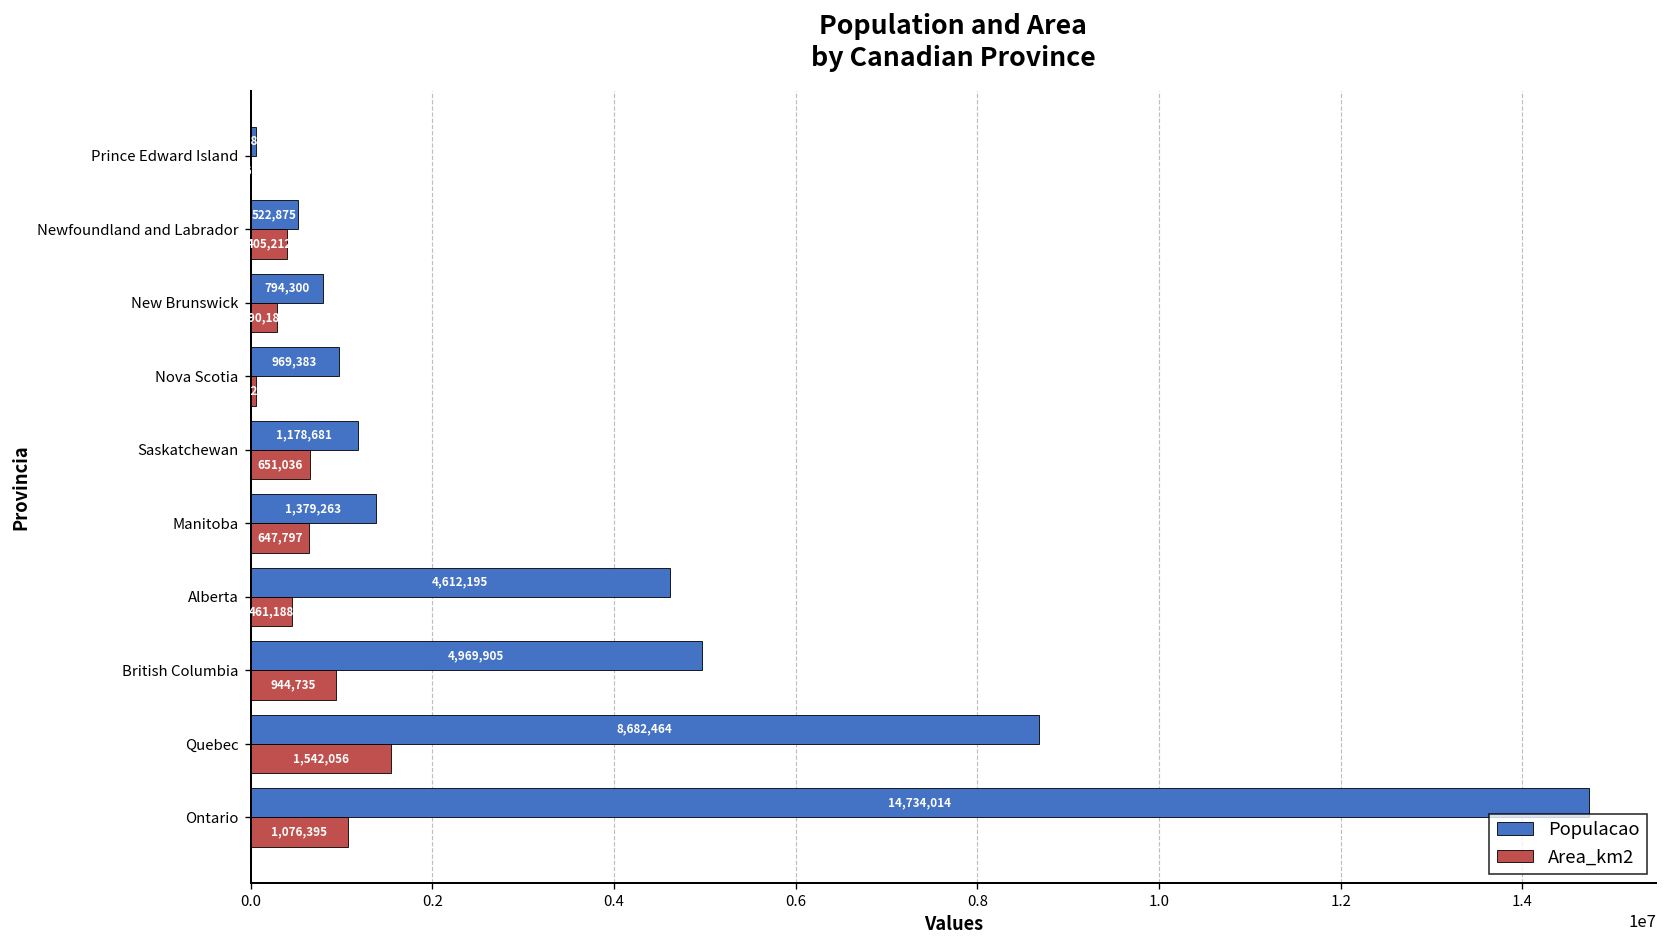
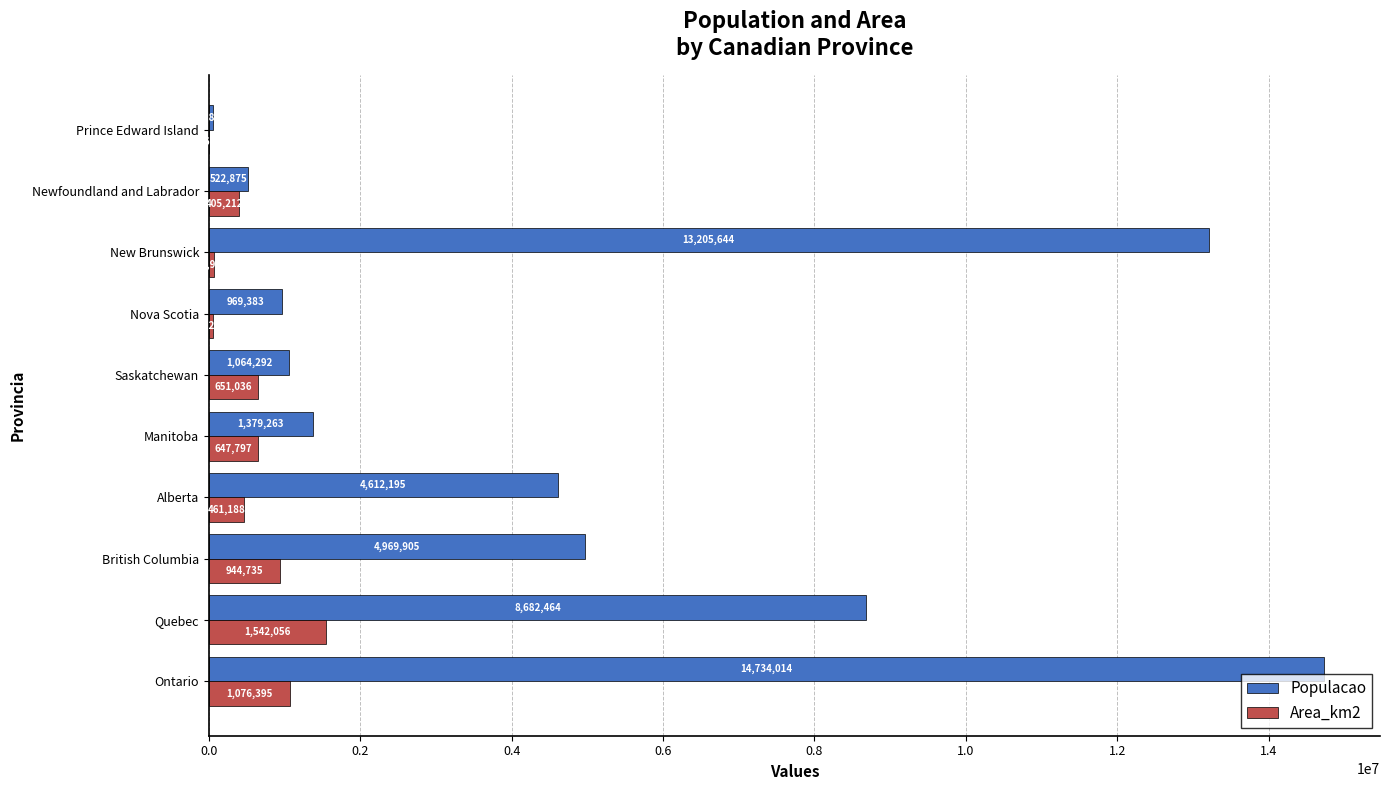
Populacao, New Brunswick: 794,300 -> 13,205,644
Area_km2, New Brunswick: 300000 -> 100000
Populacao, Saskatchewan: 1,178,681 -> 1,064,292
